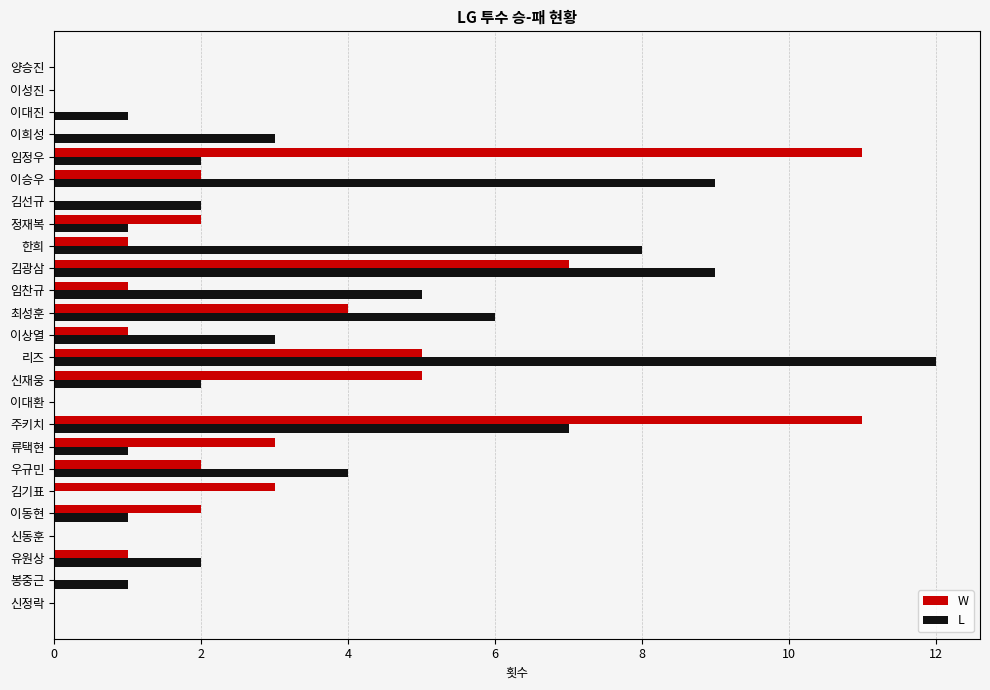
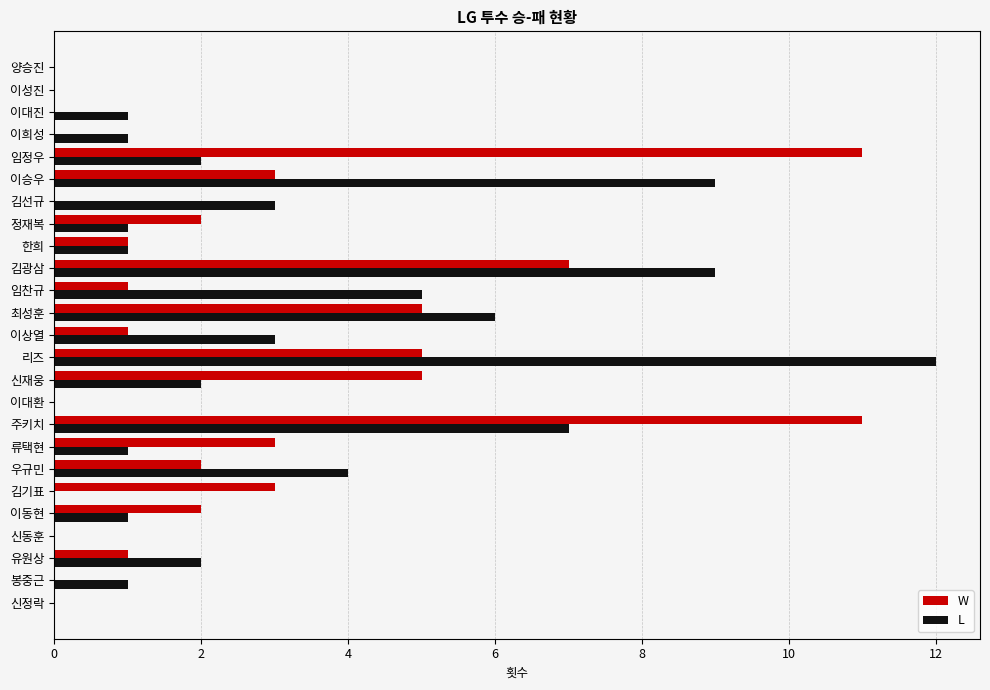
L, 이희성: 3 -> 1
W, 이승우: 2 -> 3
L, 김선규: 2 -> 3
L, 한희: 8 -> 1
W, 최성훈: 4 -> 5
